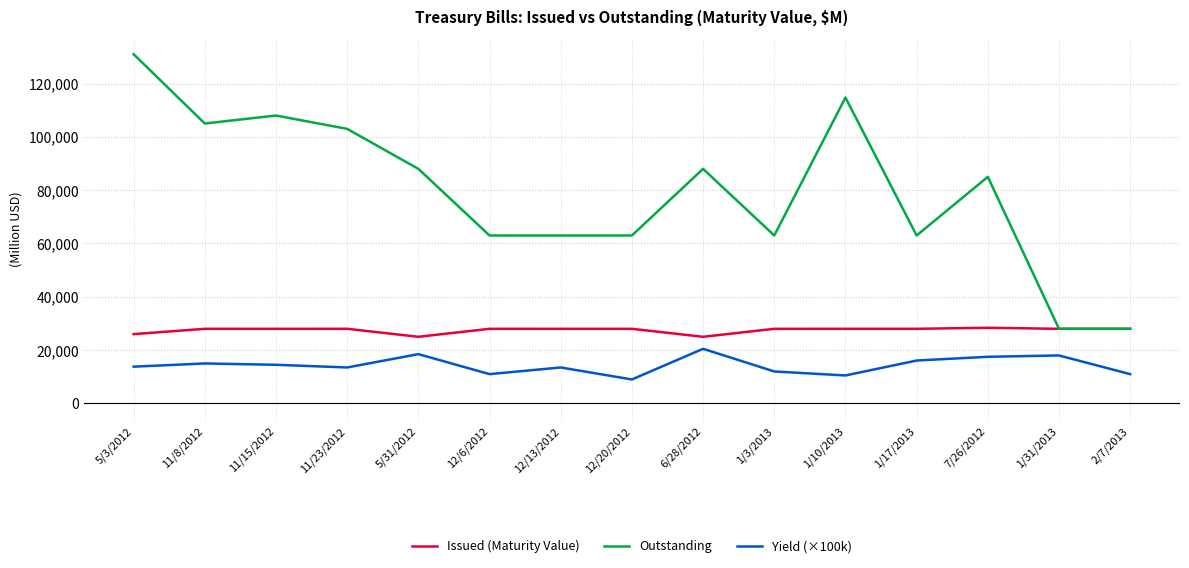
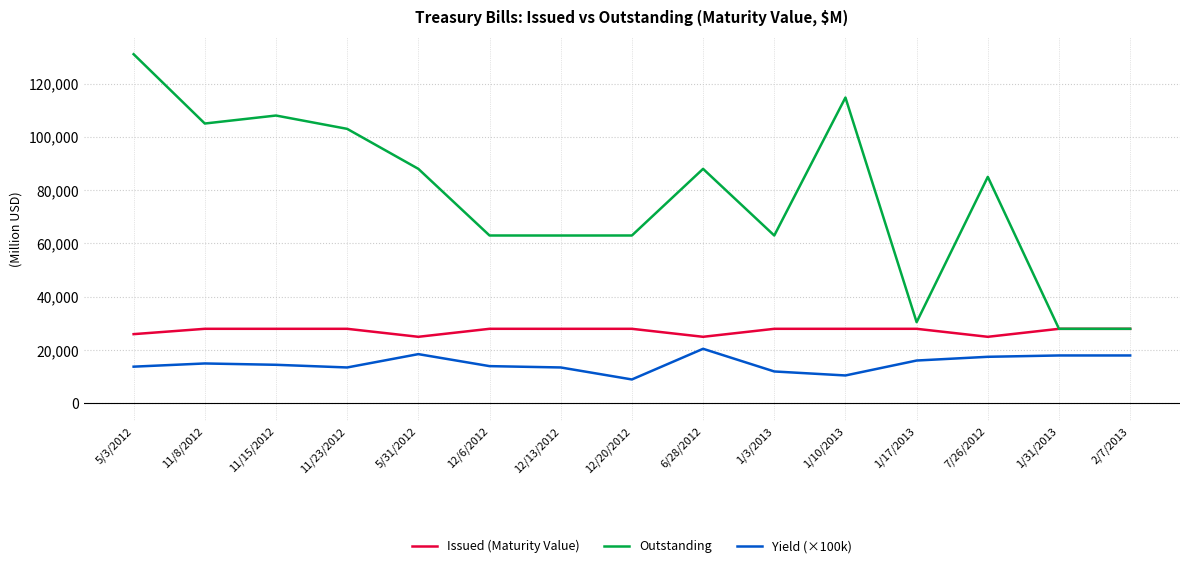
Yield (×100k), 12/6/2012: 11,000 -> 14,000
Outstanding, 1/17/2013: 63,000 -> 30,000
Issued (Maturity Value), 7/26/2012: 28,000 -> 25,000
Yield (×100k), 2/7/2013: 11,000 -> 18,000
